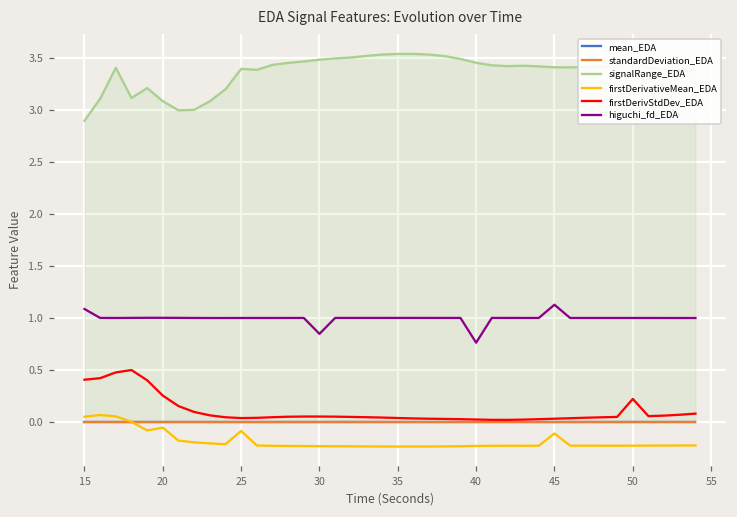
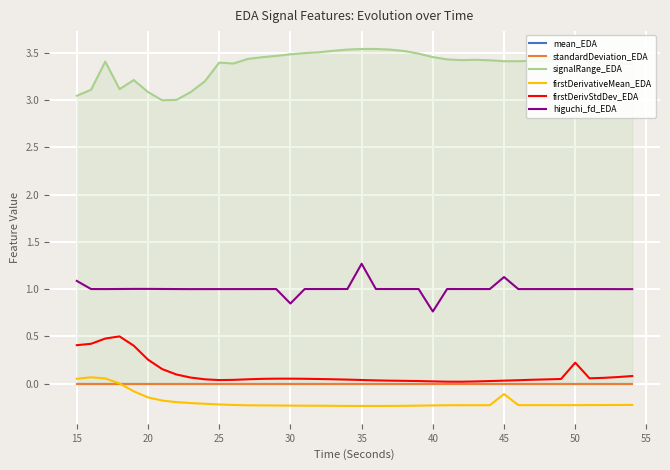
signalRange_EDA, 15: 2.9 -> 3.0
firstDerivativeMean_EDA, 20: -0.05 -> -0.15
firstDerivativeMean_EDA, 25: -0.1 -> -0.2
higuchi_fd_EDA, 35: 1.0 -> 1.3
